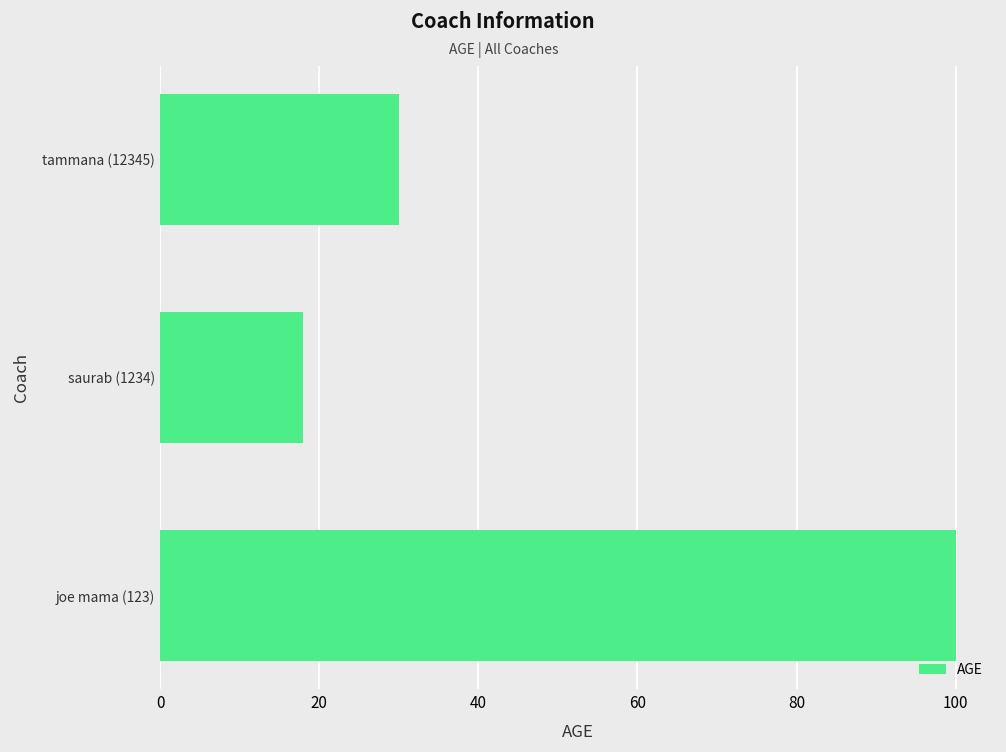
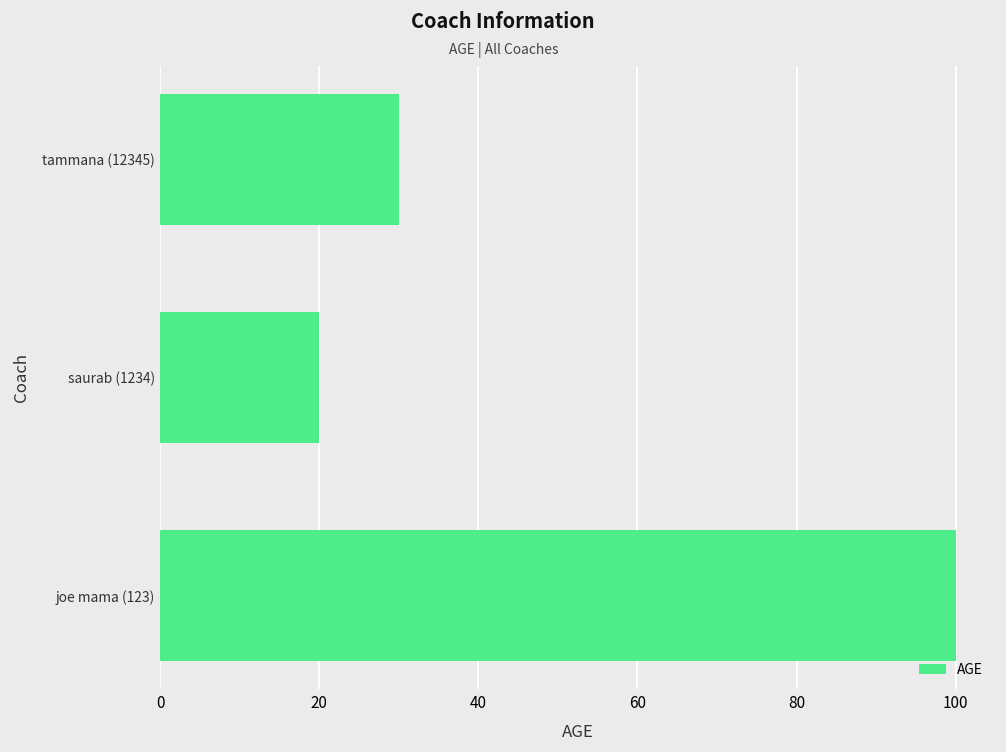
saurab (1234): 18 -> 20
